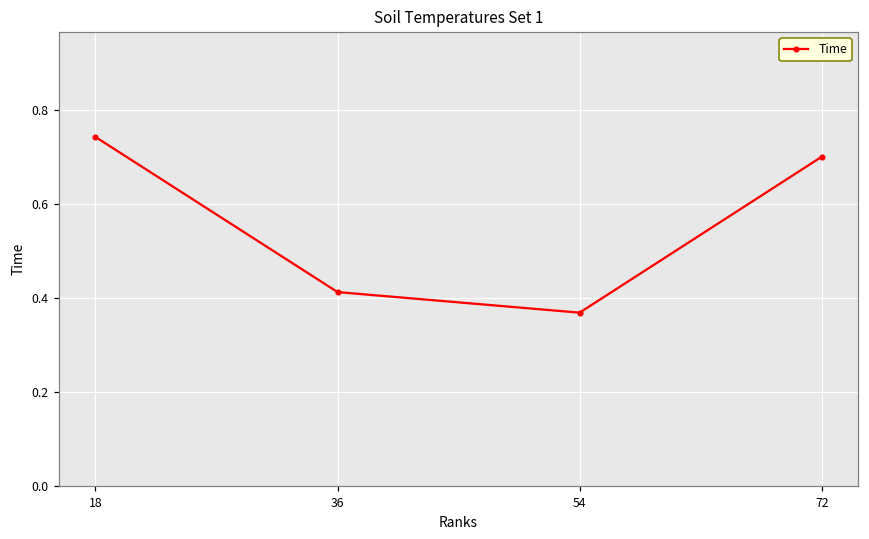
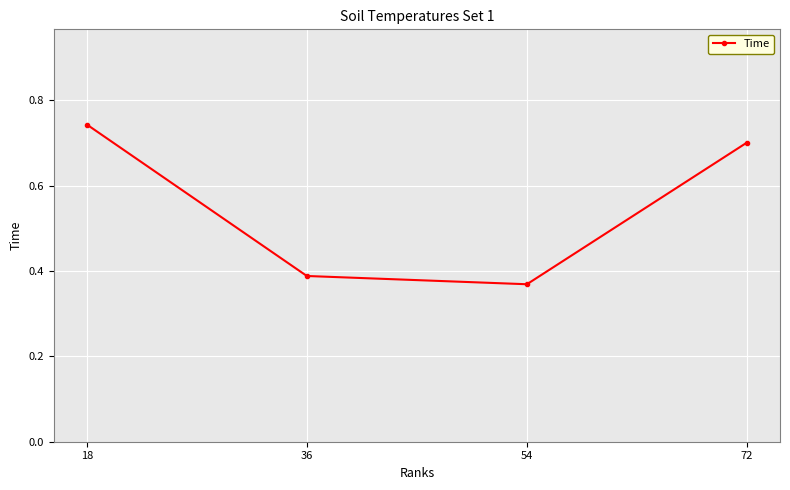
36: 0.41 -> 0.39
